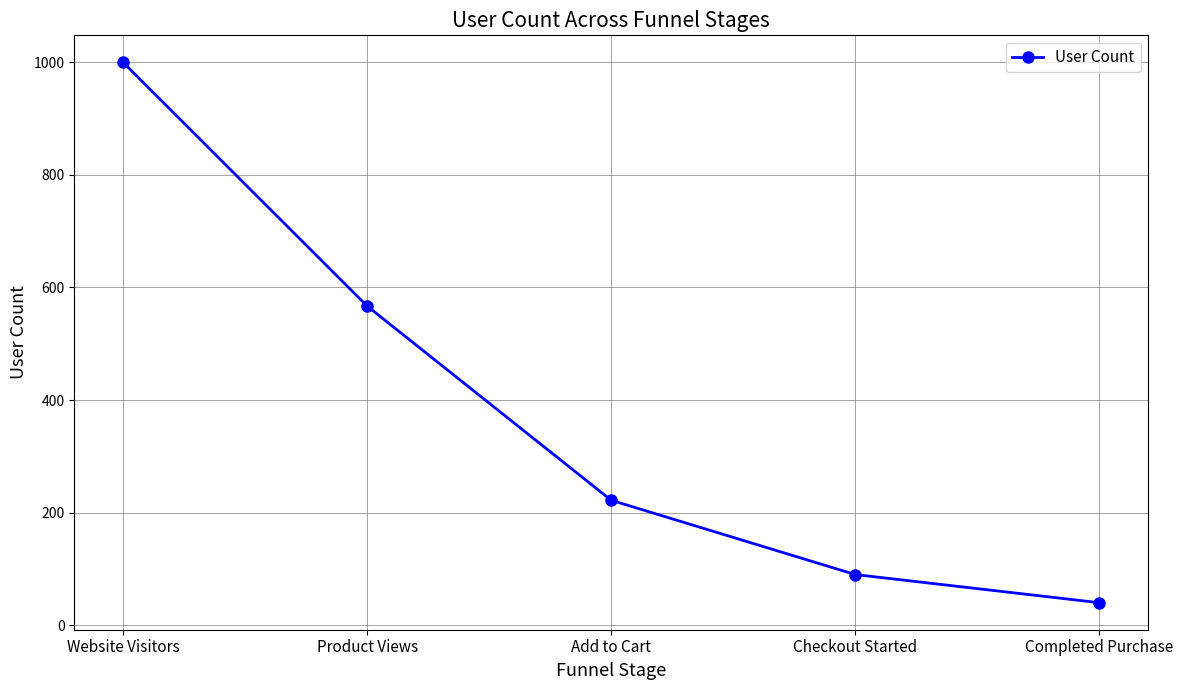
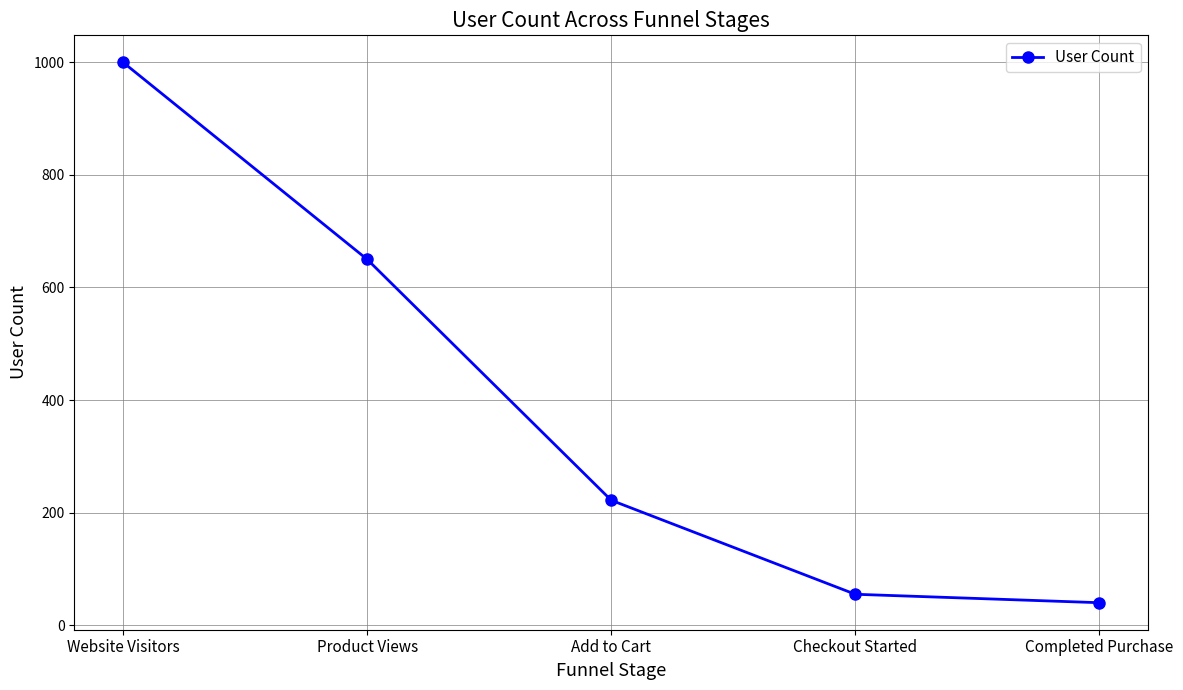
Product Views: 570 -> 650
Checkout Started: 90 -> 60
